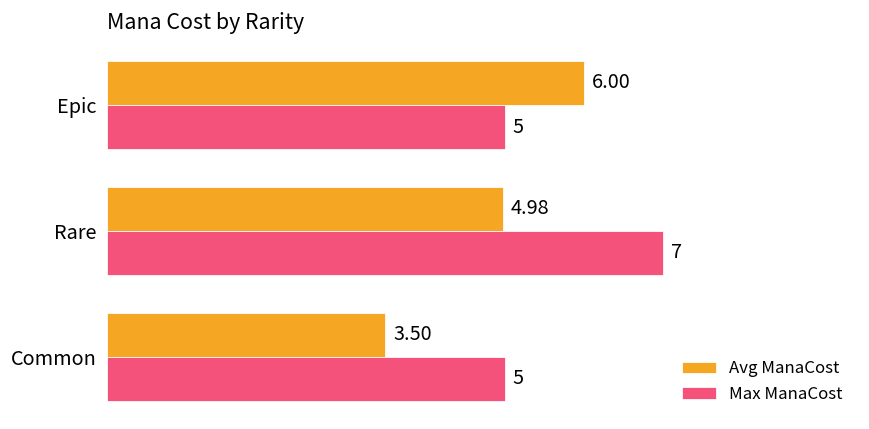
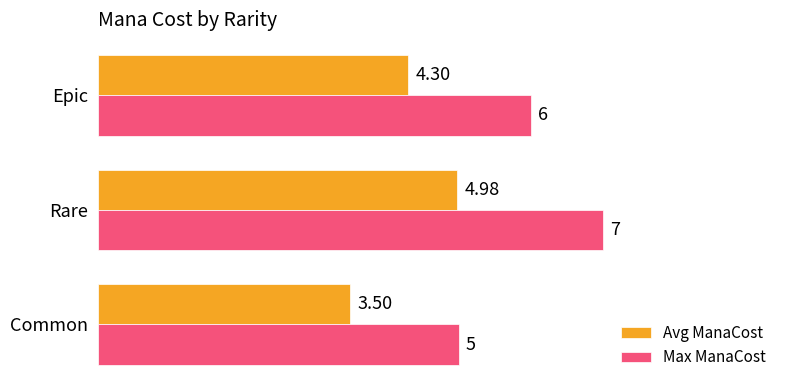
Avg ManaCost, Epic: 6.00 -> 4.30
Max ManaCost, Epic: 5 -> 6
